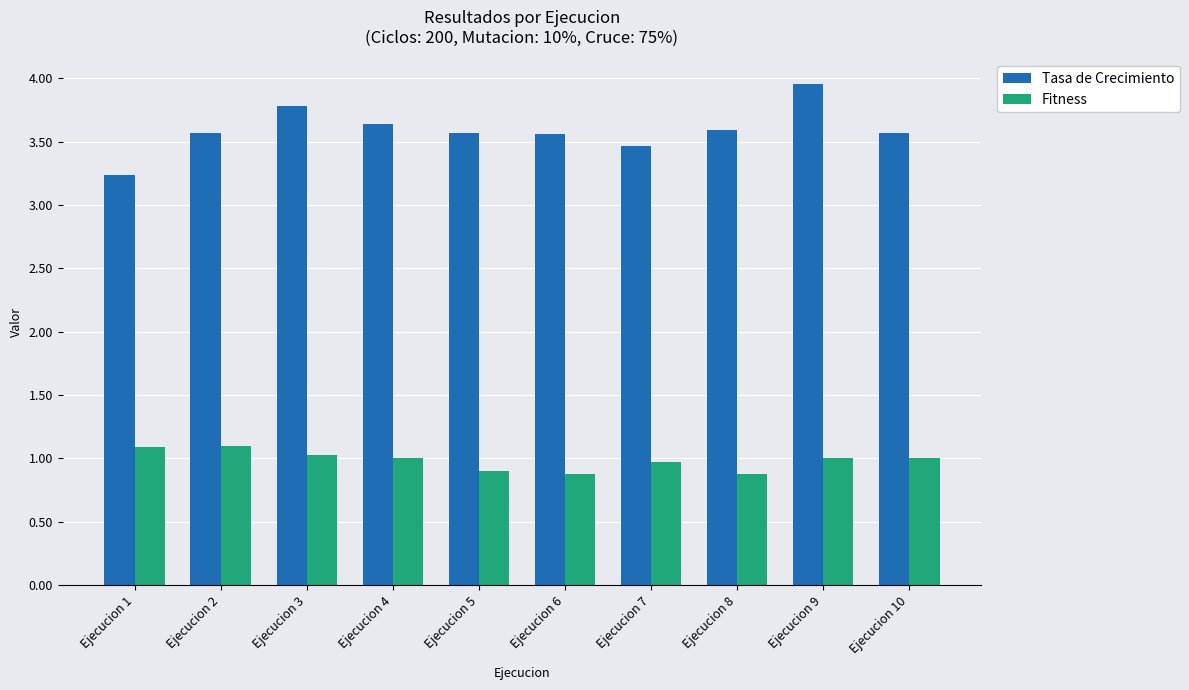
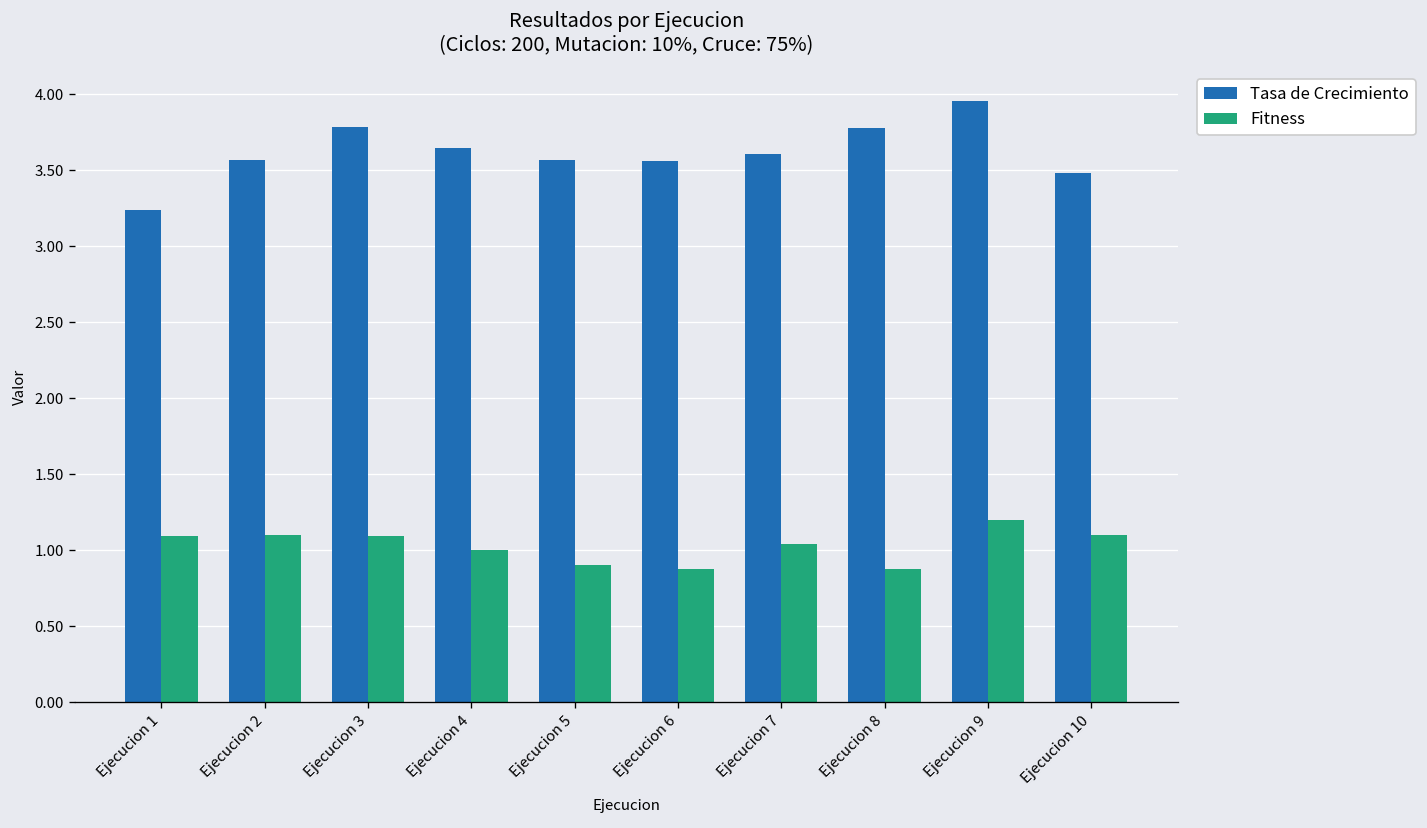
Fitness, Ejecucion 3: 1.03 -> 1.09
Tasa de Crecimiento, Ejecucion 7: 3.47 -> 3.60
Fitness, Ejecucion 7: 0.97 -> 1.04
Tasa de Crecimiento, Ejecucion 8: 3.59 -> 3.78
Fitness, Ejecucion 9: 1.0 -> 1.2
Tasa de Crecimiento, Ejecucion 10: 3.57 -> 3.48
Fitness, Ejecucion 10: 1.0 -> 1.1
